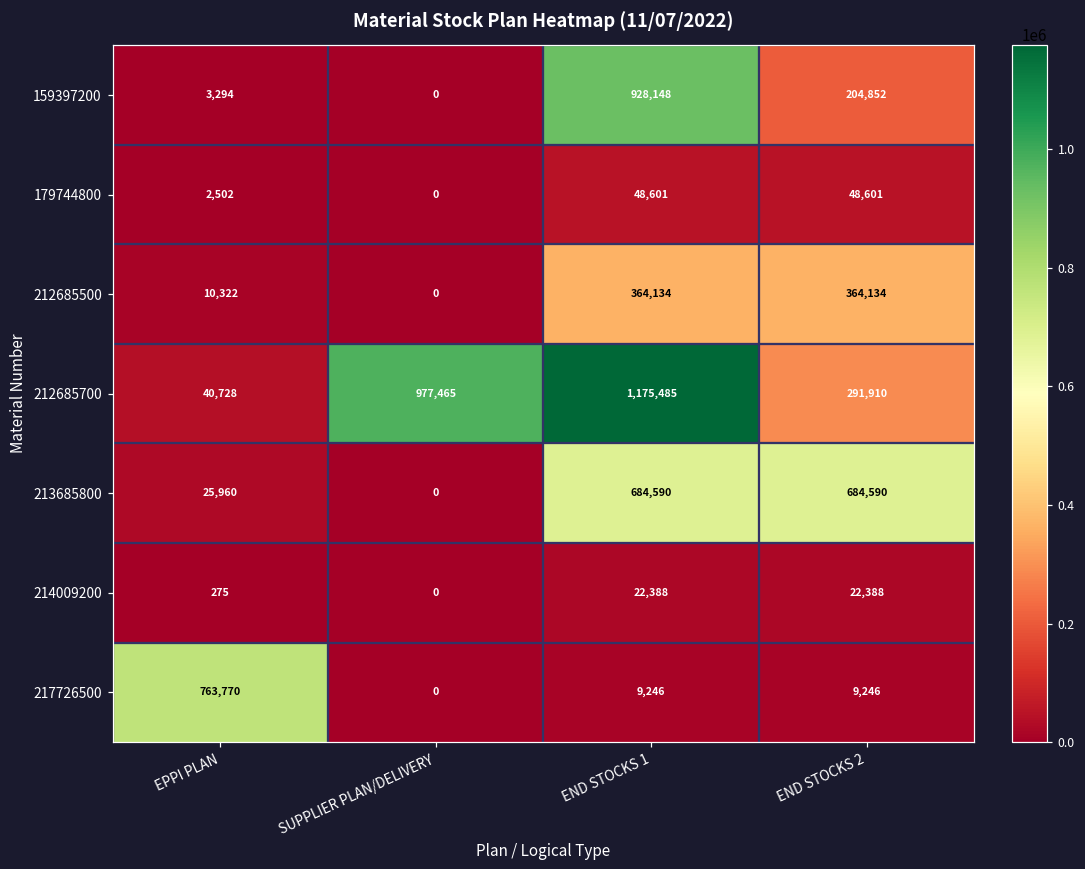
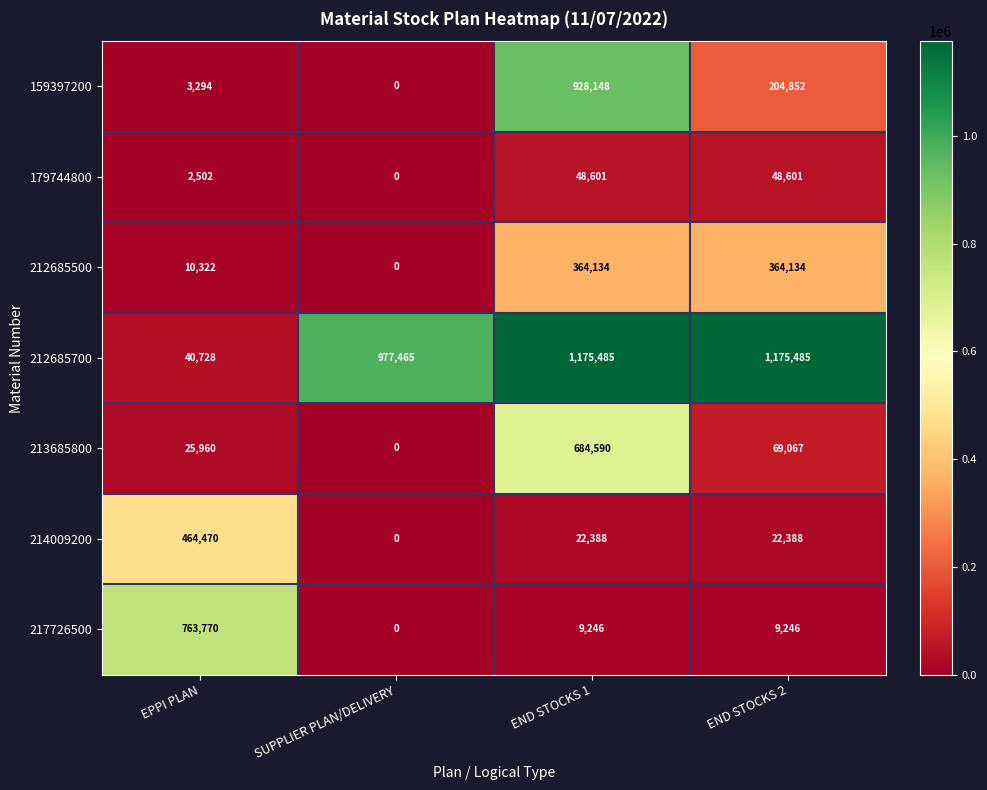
212685700, END STOCKS 2: 291,910 -> 1,175,485
213685800, END STOCKS 2: 684,590 -> 69,067
214009200, EPPI PLAN: 275 -> 464,470
